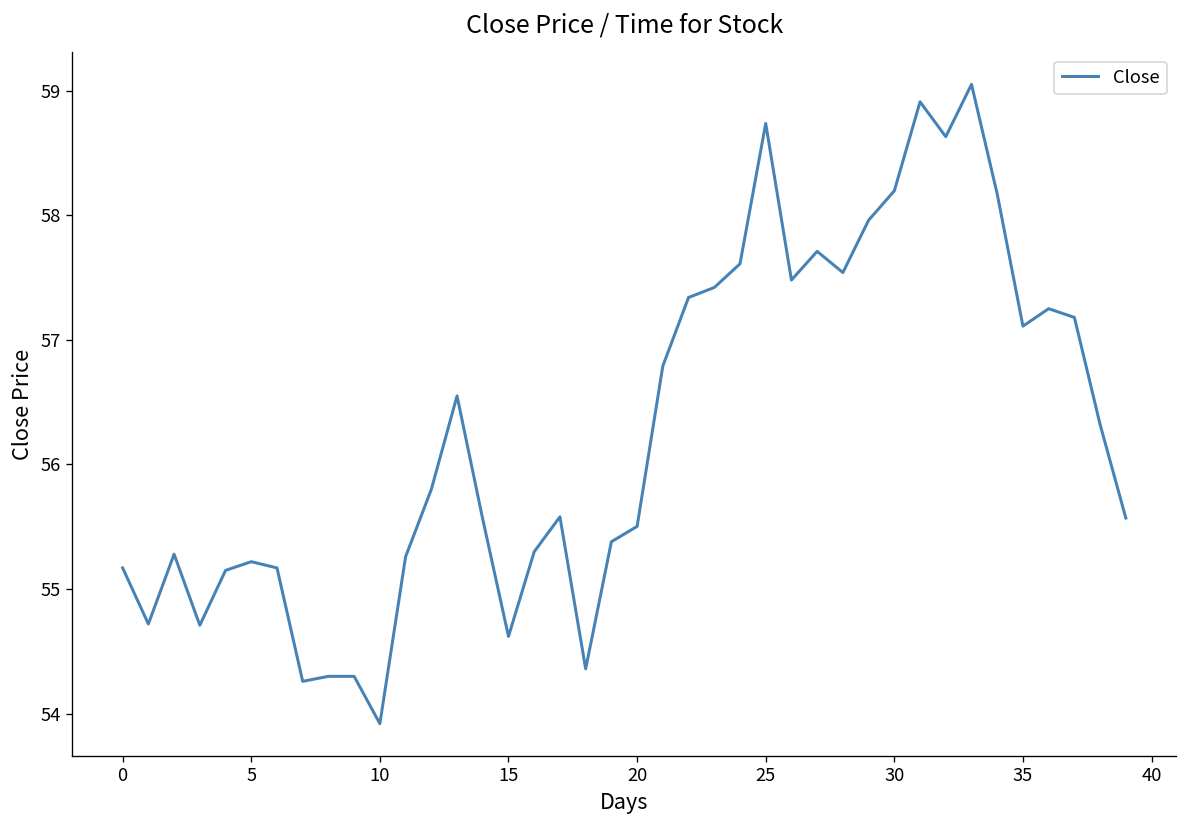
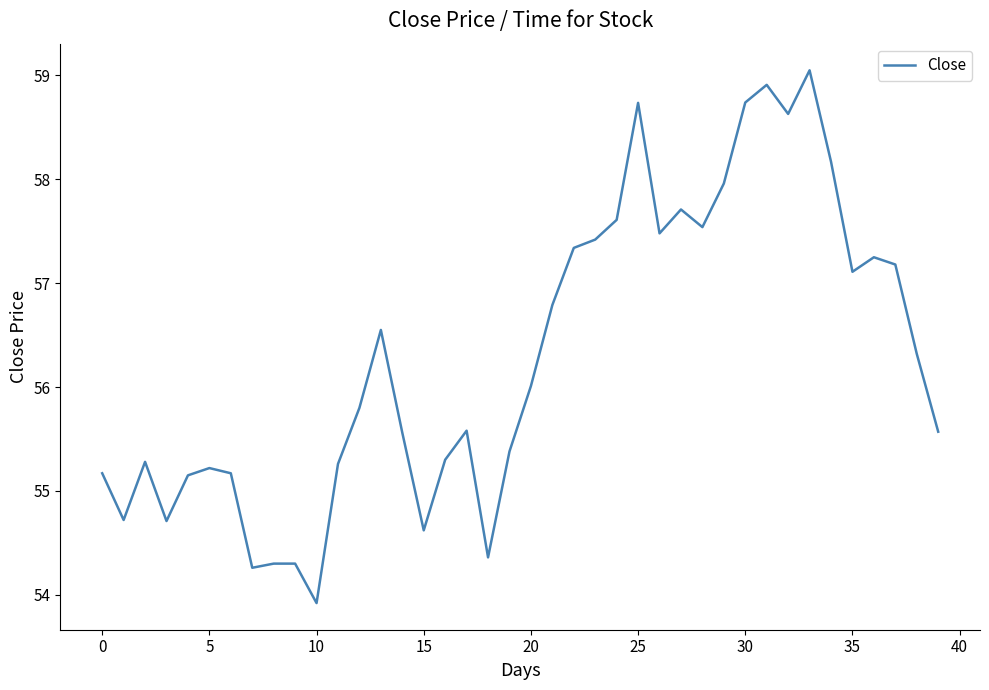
20: 55.50 -> 56.01
30: 58.20 -> 58.74
